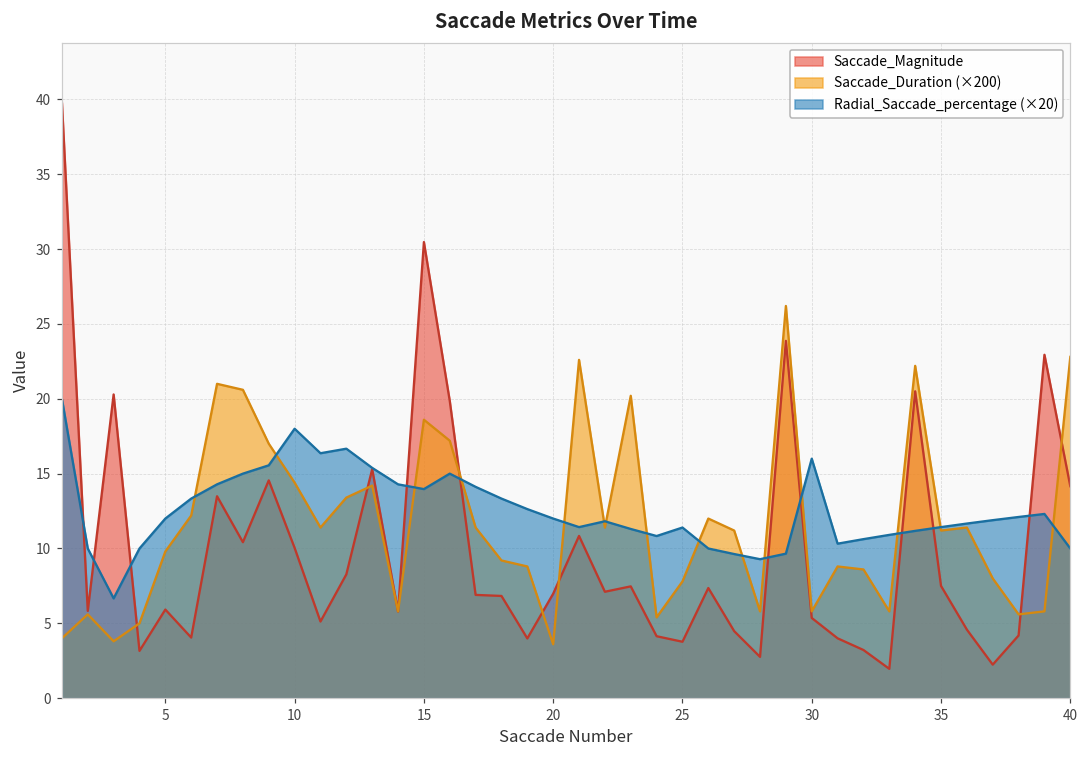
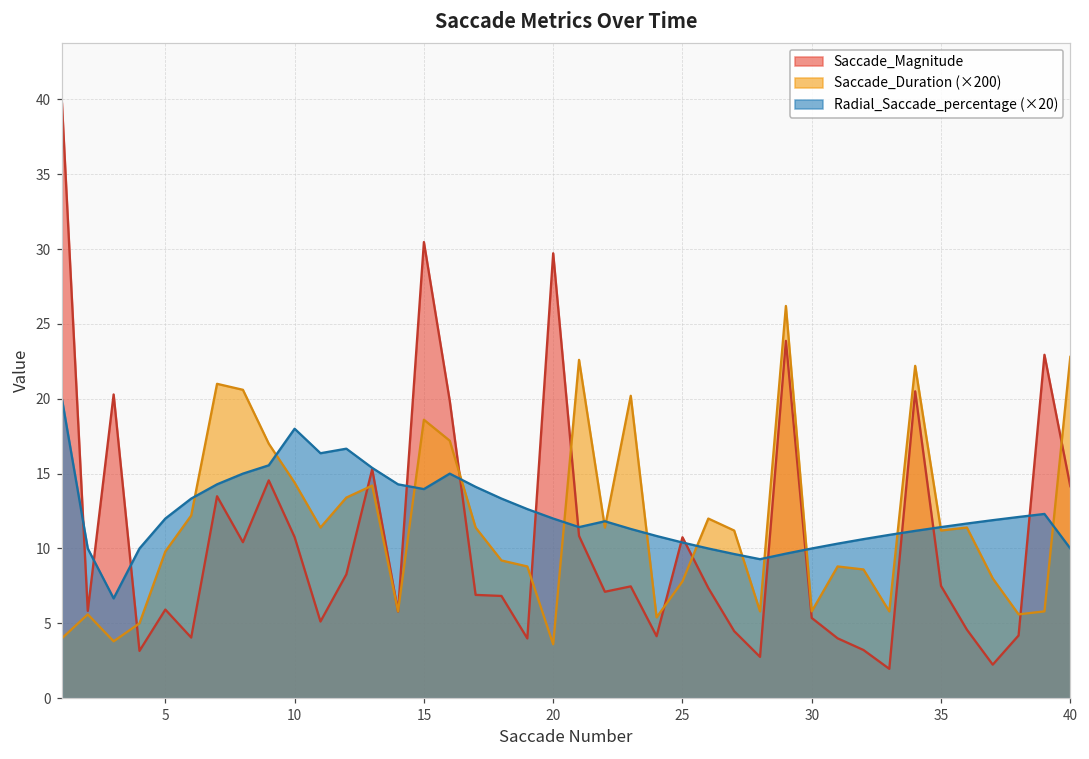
Saccade_Magnitude, 10: 10.0 -> 10.8
Saccade_Magnitude, 20: 7.0 -> 29.7
Saccade_Magnitude, 25: 3.8 -> 10.8
Radial_Saccade_percentage (×20), 25: 11.4 -> 10.4
Radial_Saccade_percentage (×20), 30: 16.0 -> 10.0
